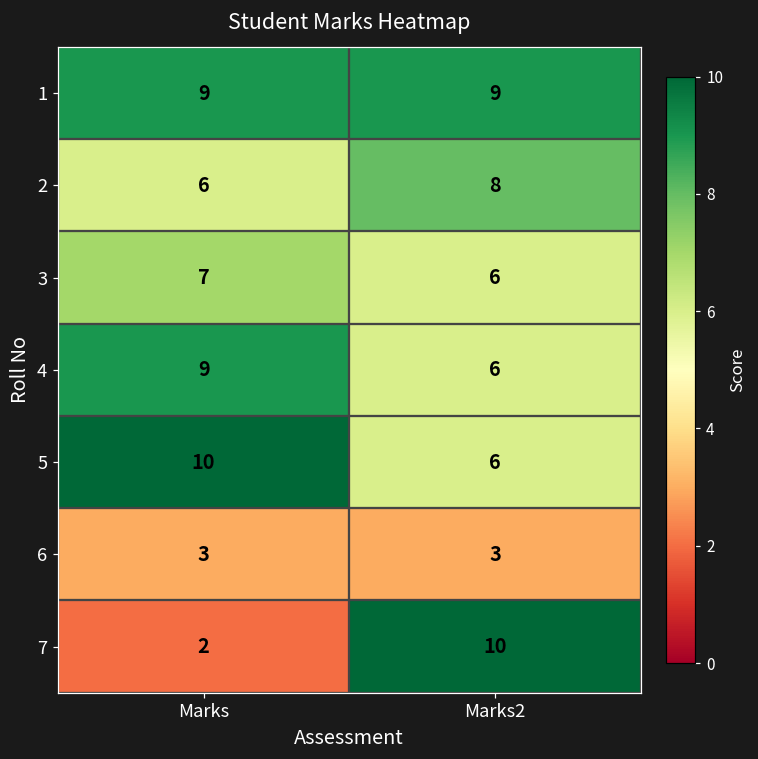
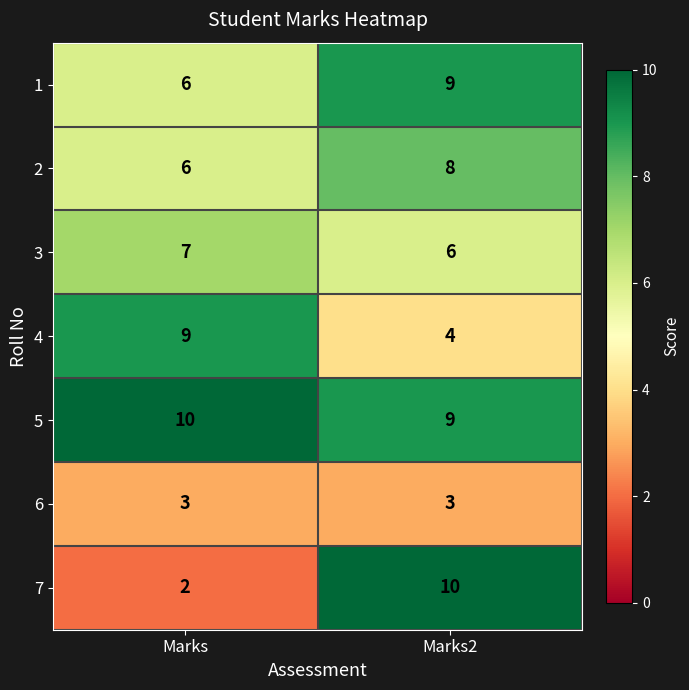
1, Marks: 9 -> 6
4, Marks2: 6 -> 4
5, Marks2: 6 -> 9
